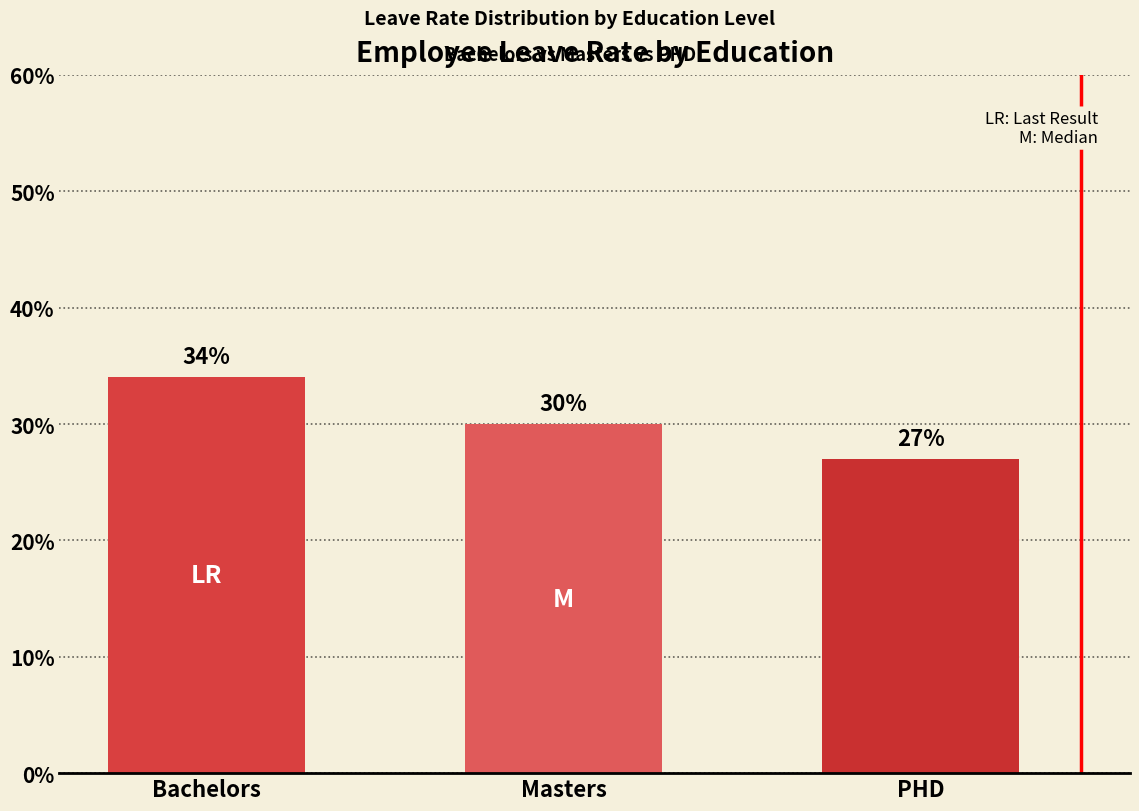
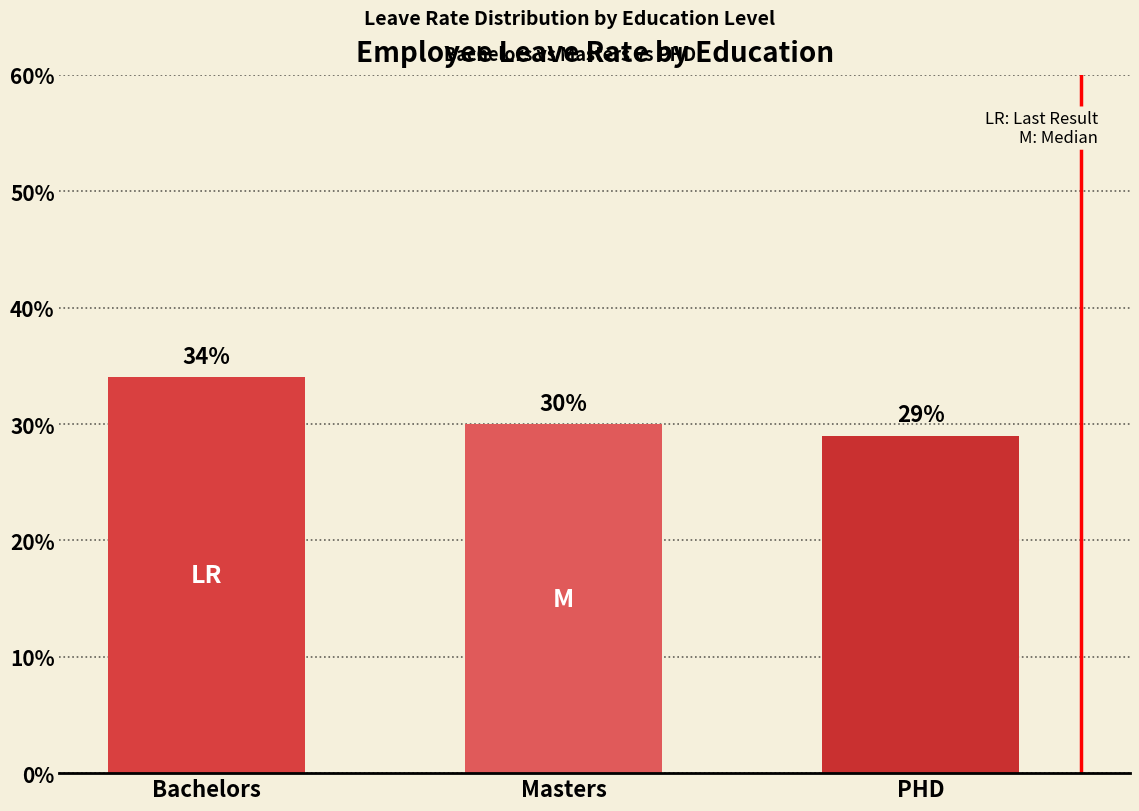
PHD: 27% -> 29%
